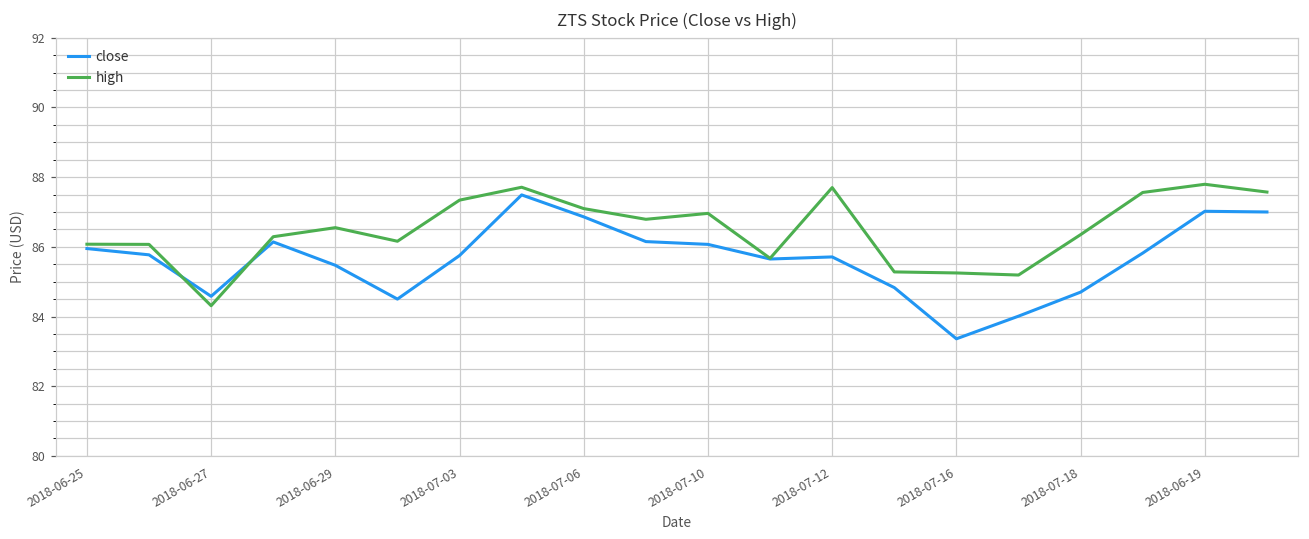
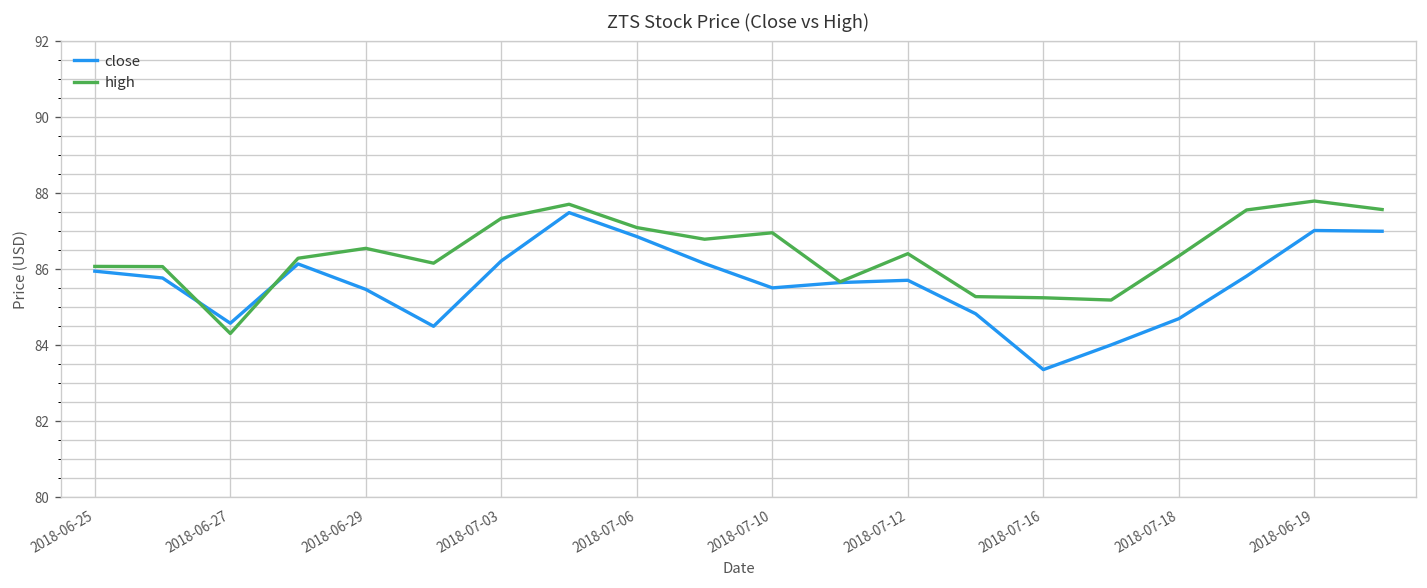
close, 2018-07-03: 85.8 -> 86.2
close, 2018-07-10: 86.1 -> 85.5
high, 2018-07-12: 87.7 -> 86.4
